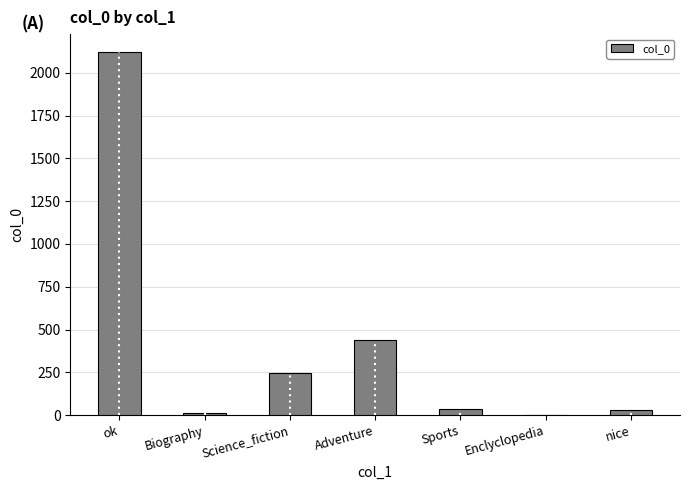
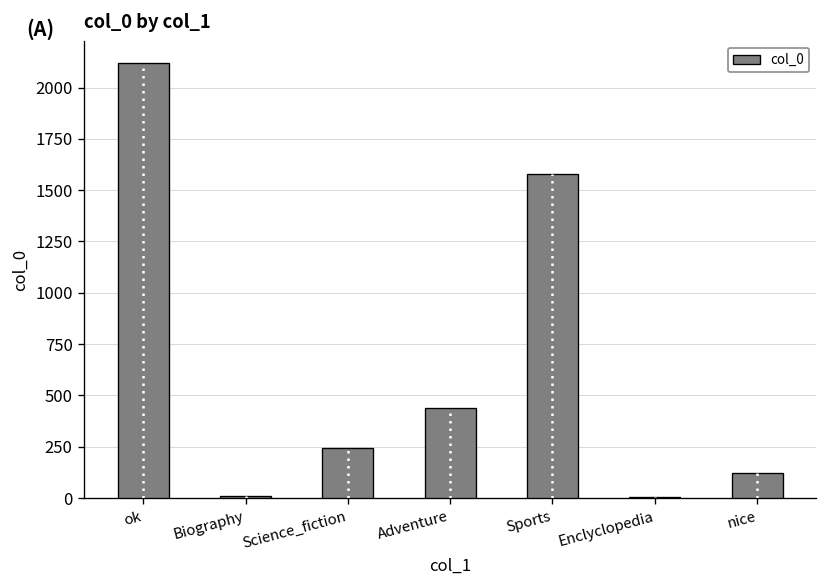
col_0, Sports: 30 -> 1580
col_0, nice: 30 -> 120
